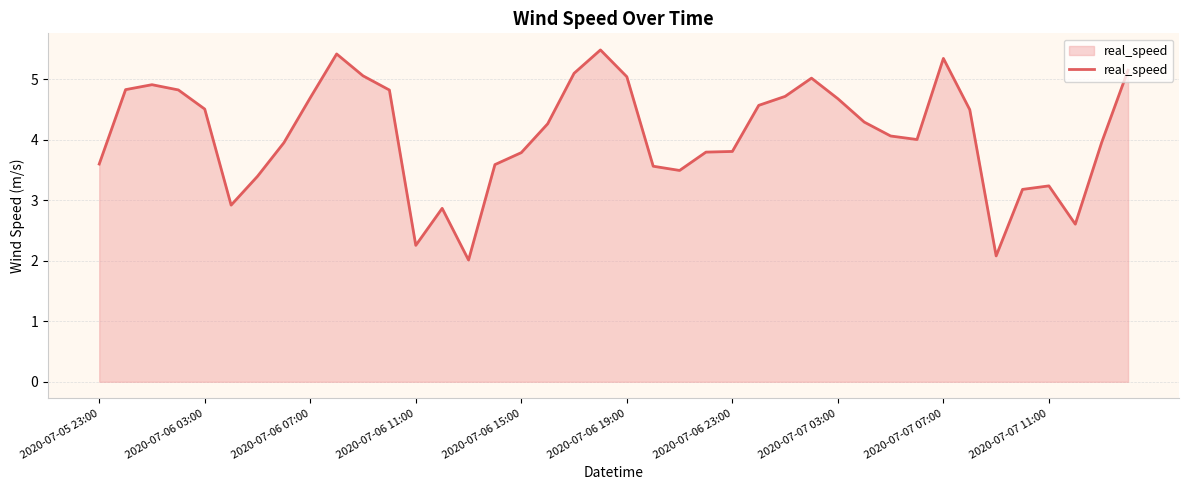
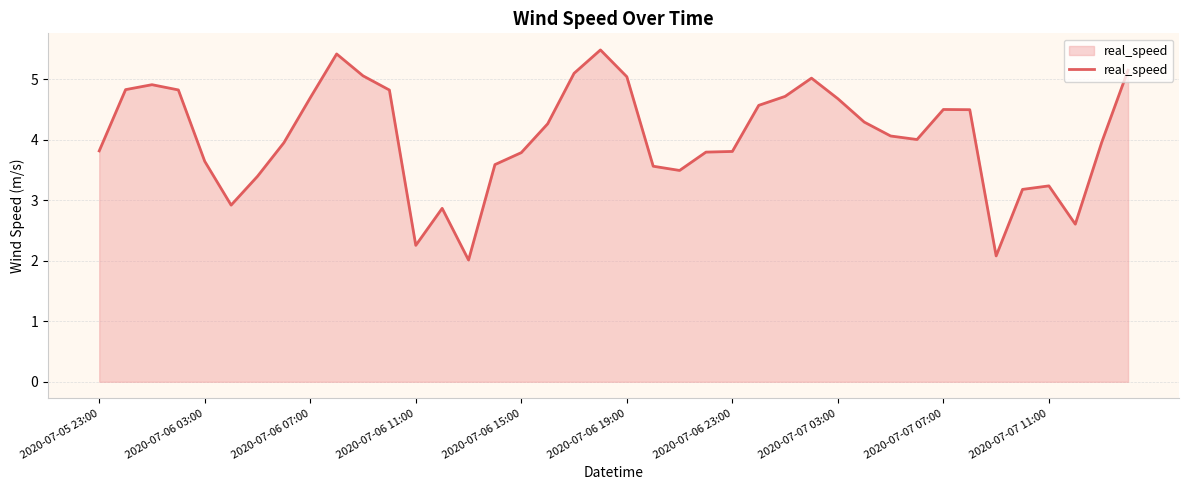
2020-07-05 23:00: 3.6 -> 3.8
2020-07-06 03:00: 4.5 -> 3.6
2020-07-07 07:00: 5.3 -> 4.5
